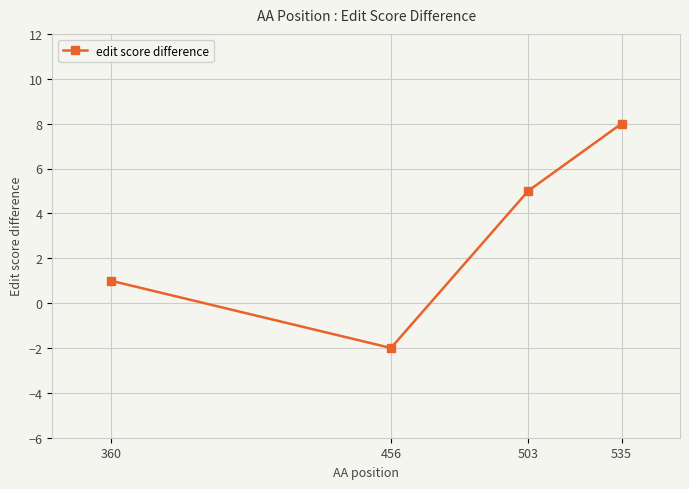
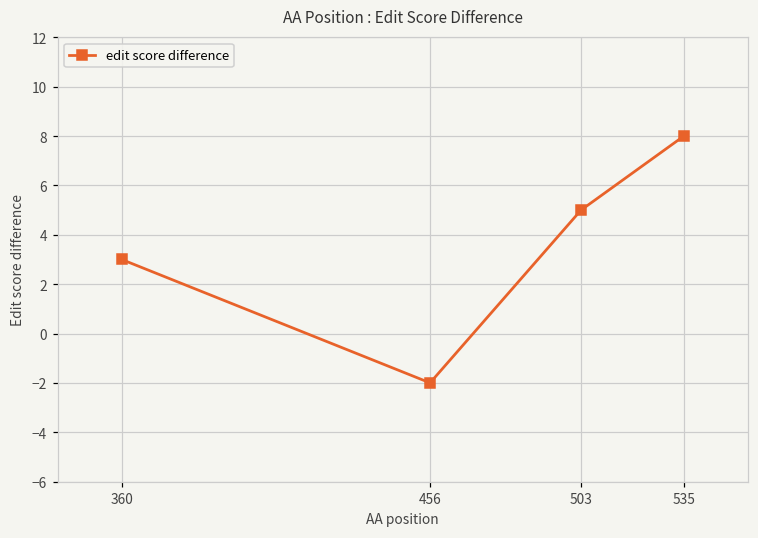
360: 1 -> 3
